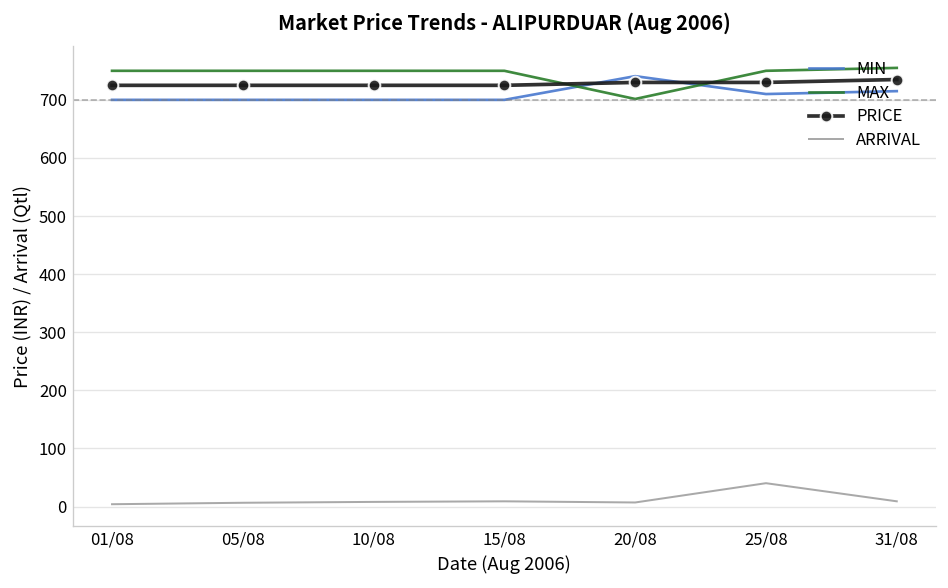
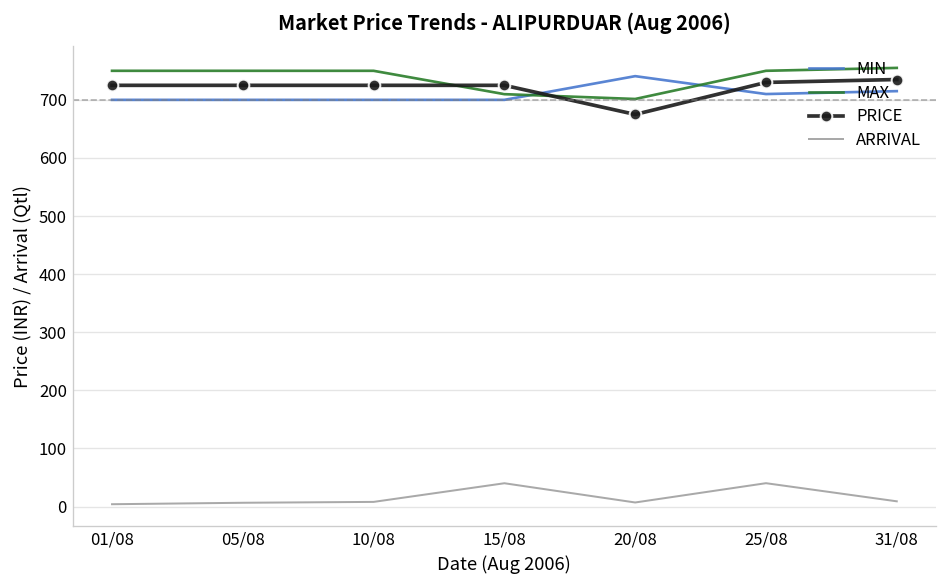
MAX, 15/08: 750 -> 710
ARRIVAL, 15/08: 10 -> 40
PRICE, 20/08: 730 -> 670
